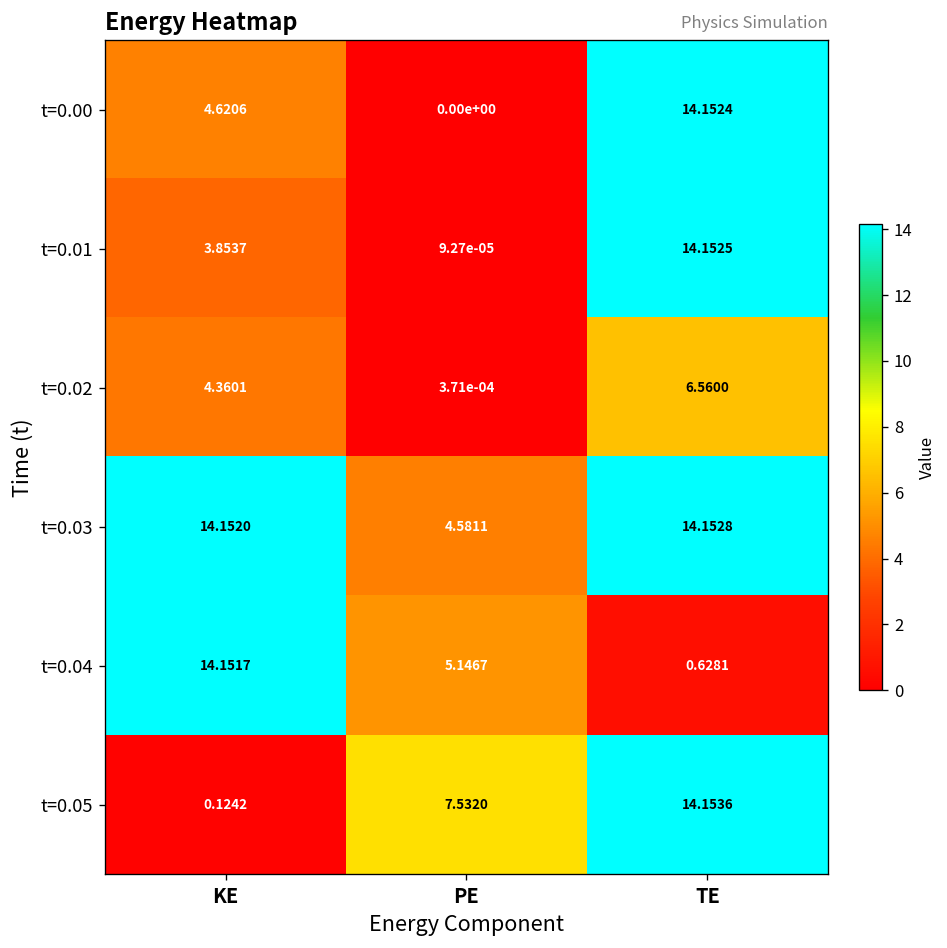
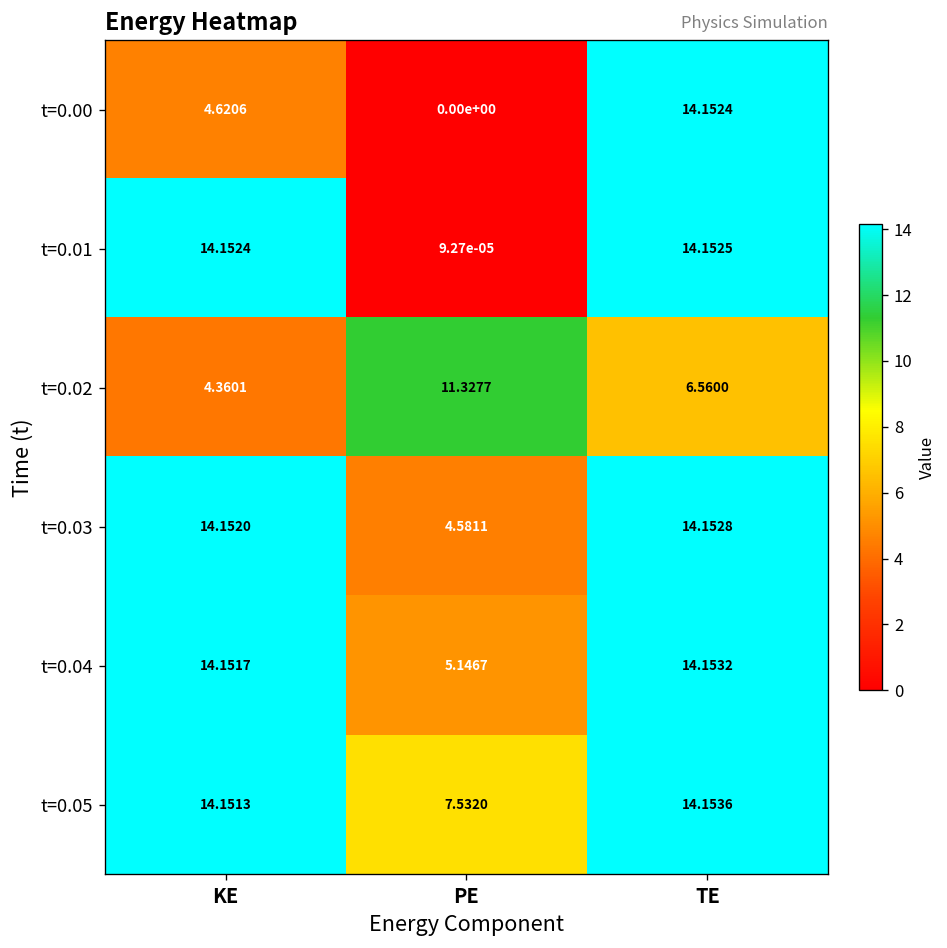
t=0.01, KE: 3.8537 -> 14.1524
t=0.02, PE: 3.71e-04 -> 11.3277
t=0.04, TE: 0.6281 -> 14.1532
t=0.05, KE: 0.1242 -> 14.1513
